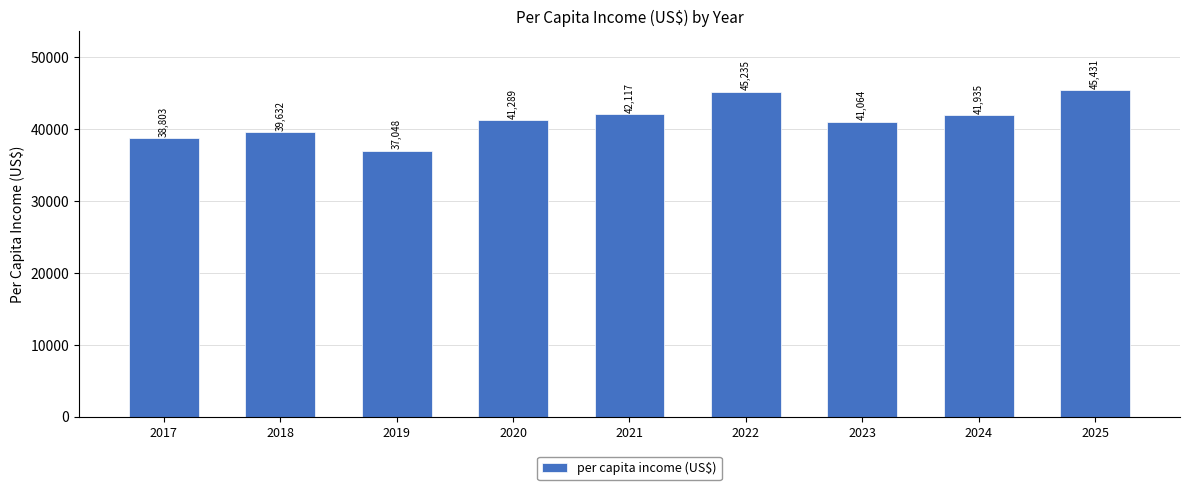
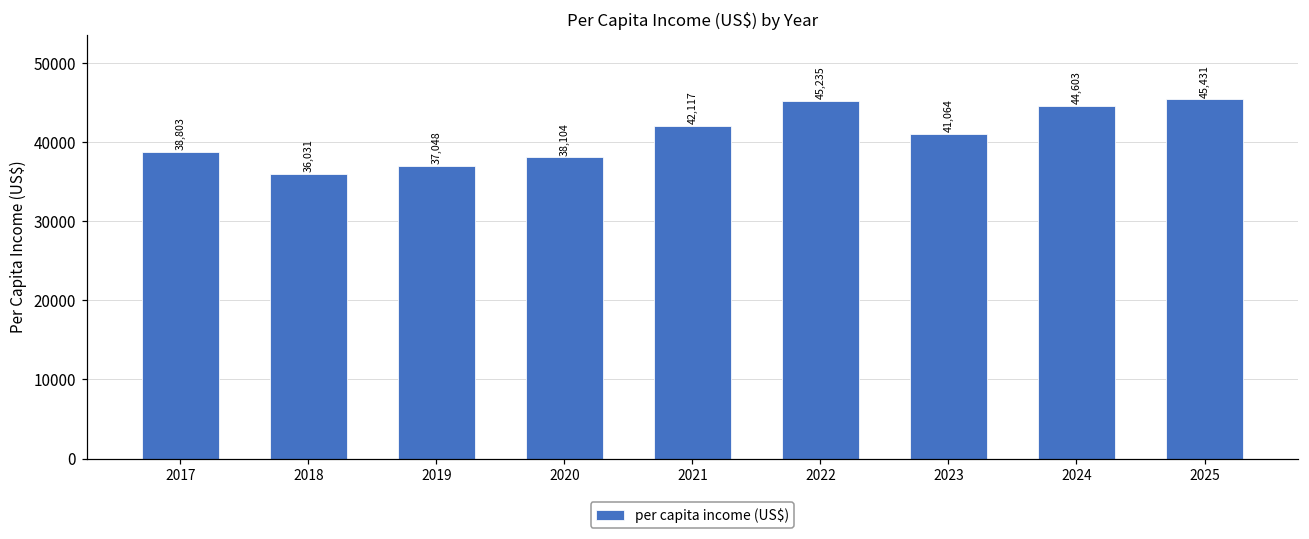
2018: 39,632 -> 36,031
2020: 41,289 -> 38,104
2024: 41,935 -> 44,603
